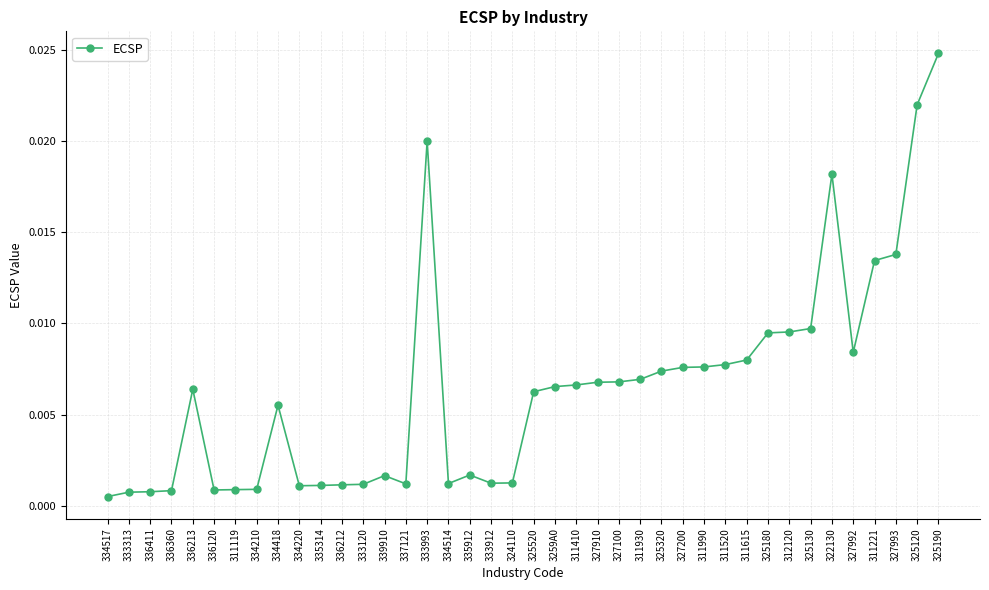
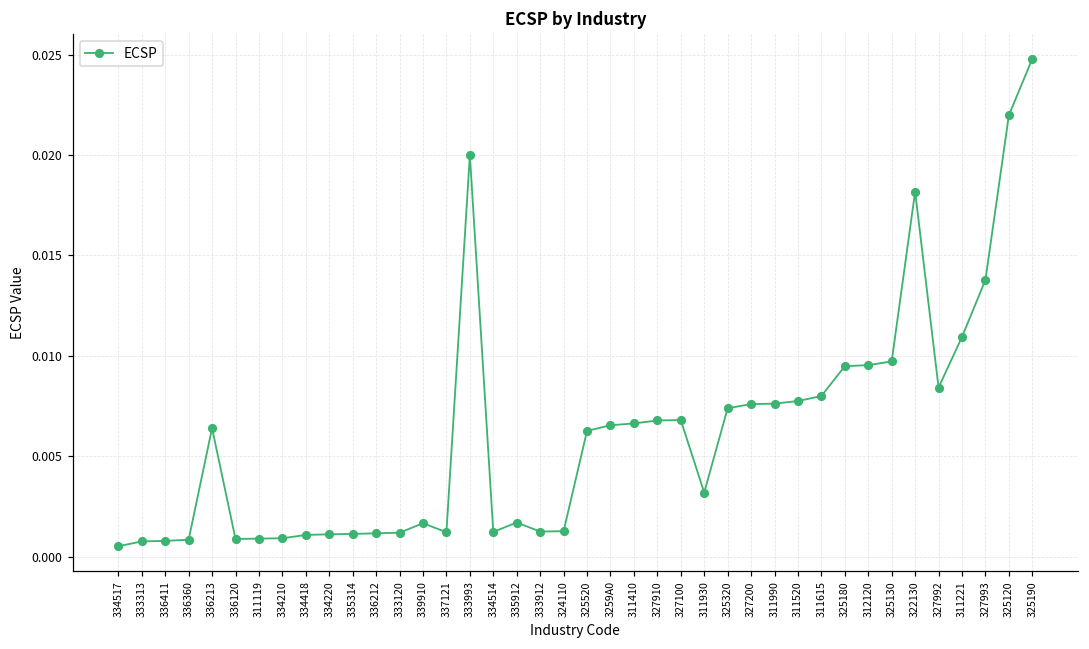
334418: 0.0055 -> 0.0011
311930: 0.0069 -> 0.0032
311221: 0.0134 -> 0.0109
